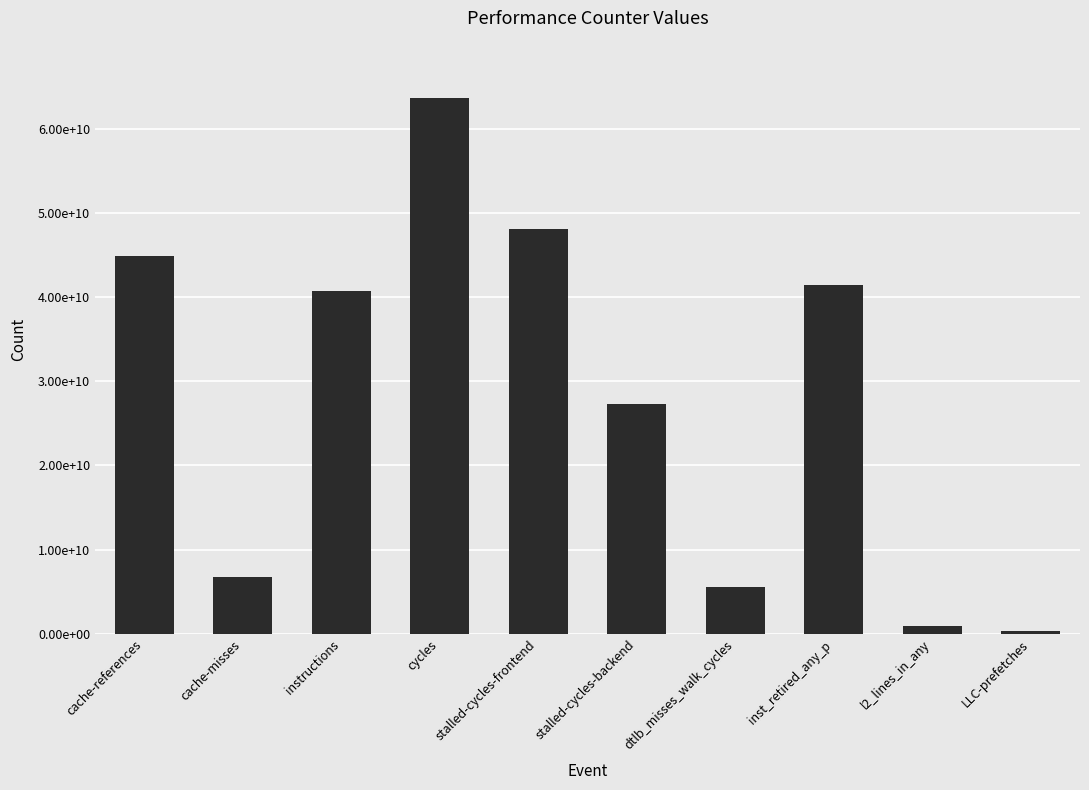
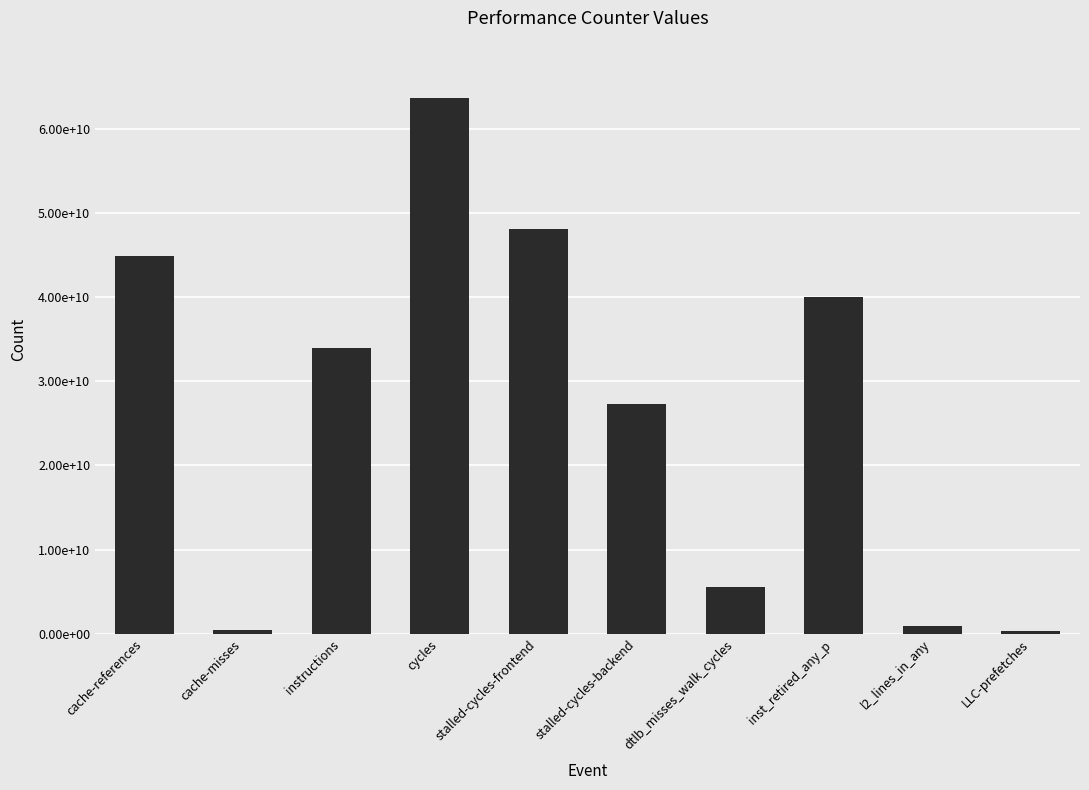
cache-misses: 7000000000 -> 0
instructions: 41000000000 -> 34000000000
inst_retired_any_p: 41000000000 -> 40000000000
